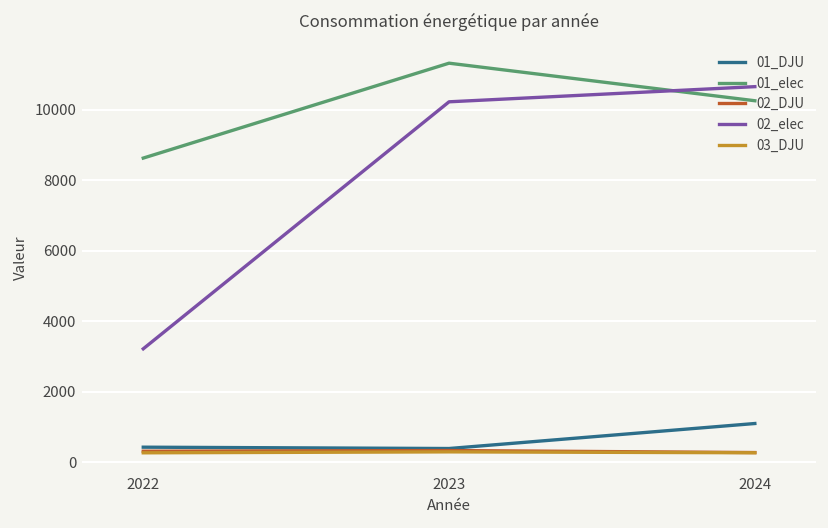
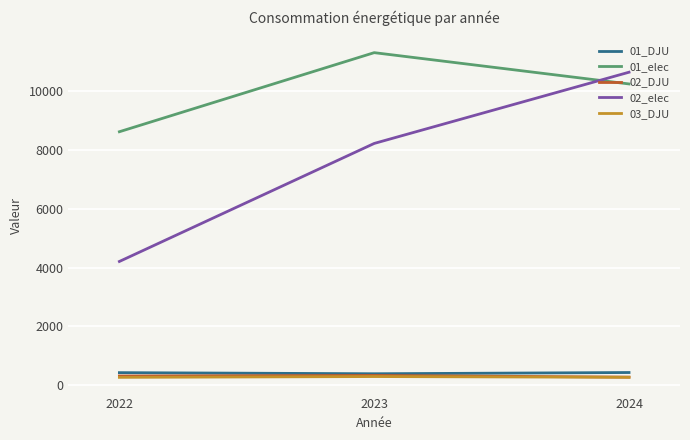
02_elec, 2022: 3200 -> 4200
02_elec, 2023: 10200 -> 8200
01_DJU, 2024: 1100 -> 400
